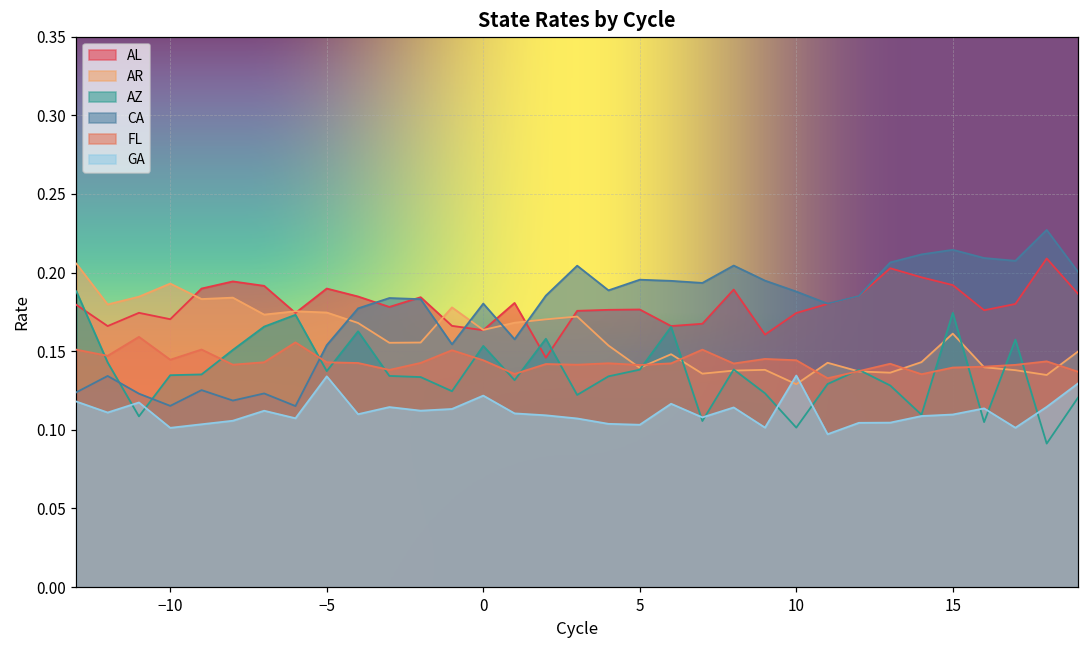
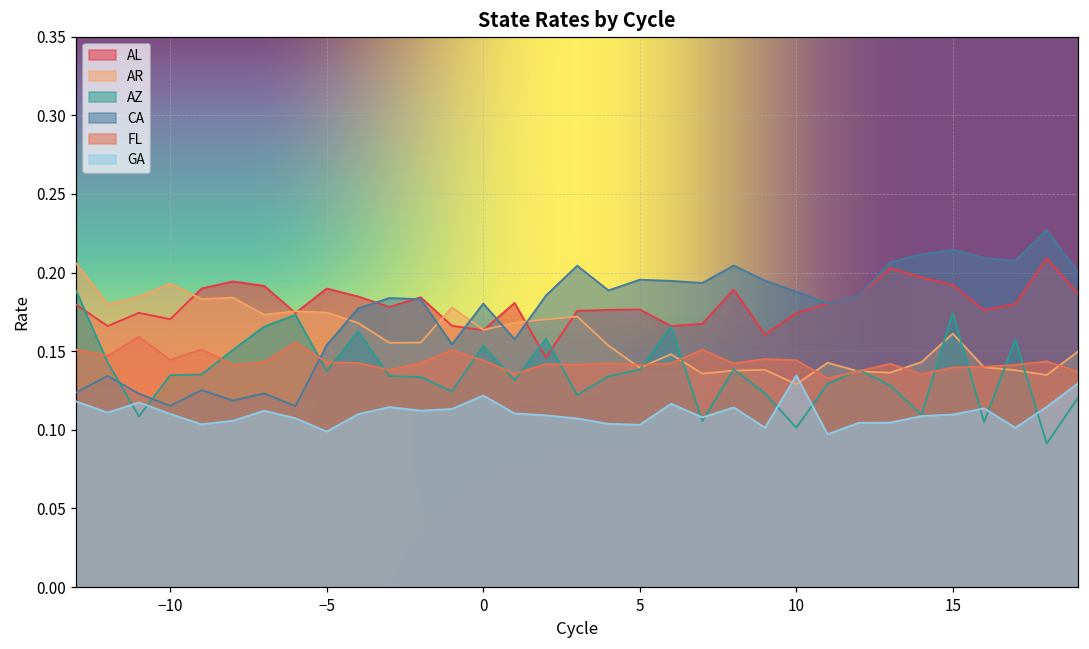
GA, −10: 0.101 -> 0.110
GA, −5: 0.134 -> 0.099
